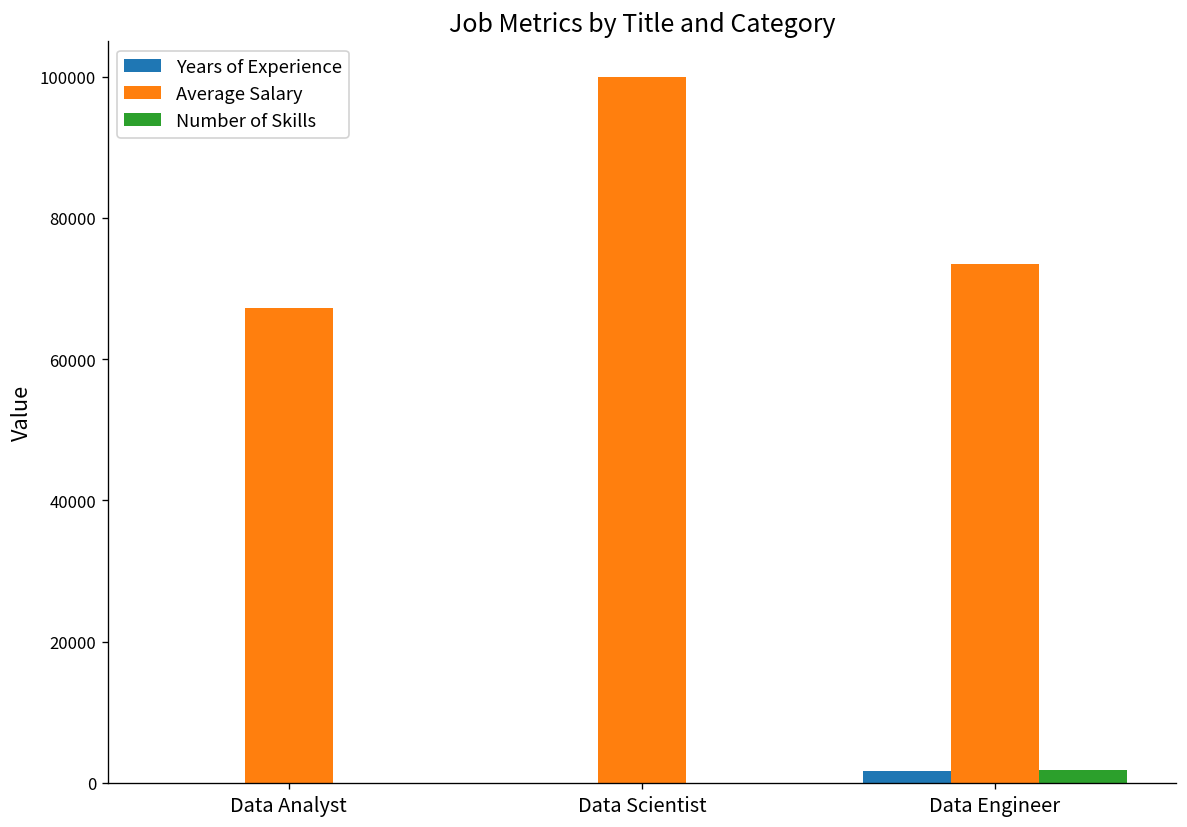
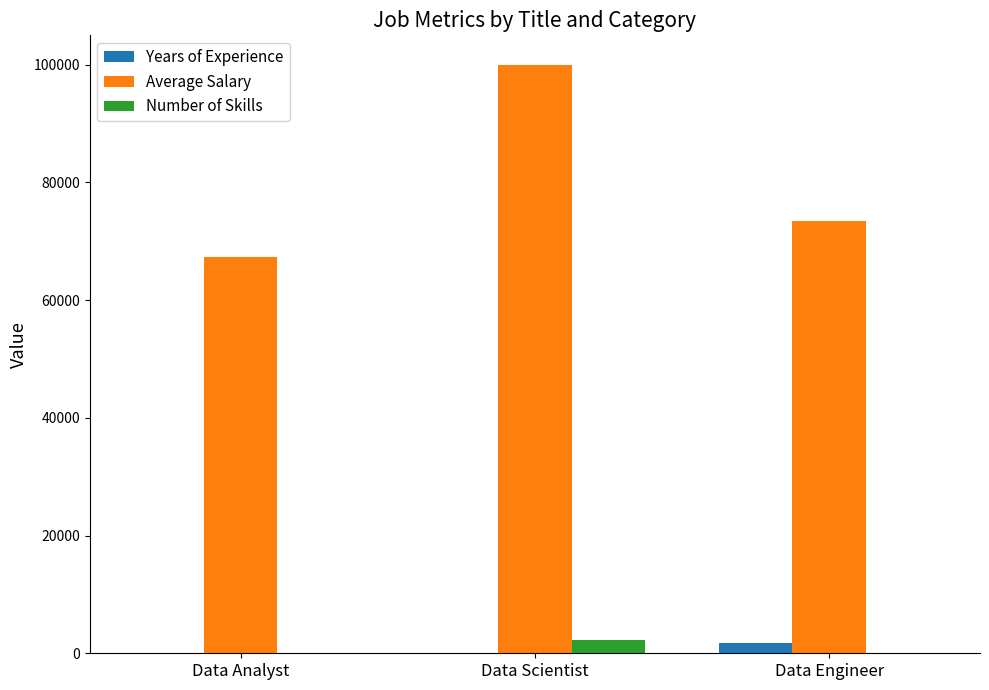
Number of Skills, Data Scientist: 0 -> 2000
Number of Skills, Data Engineer: 2000 -> 0
